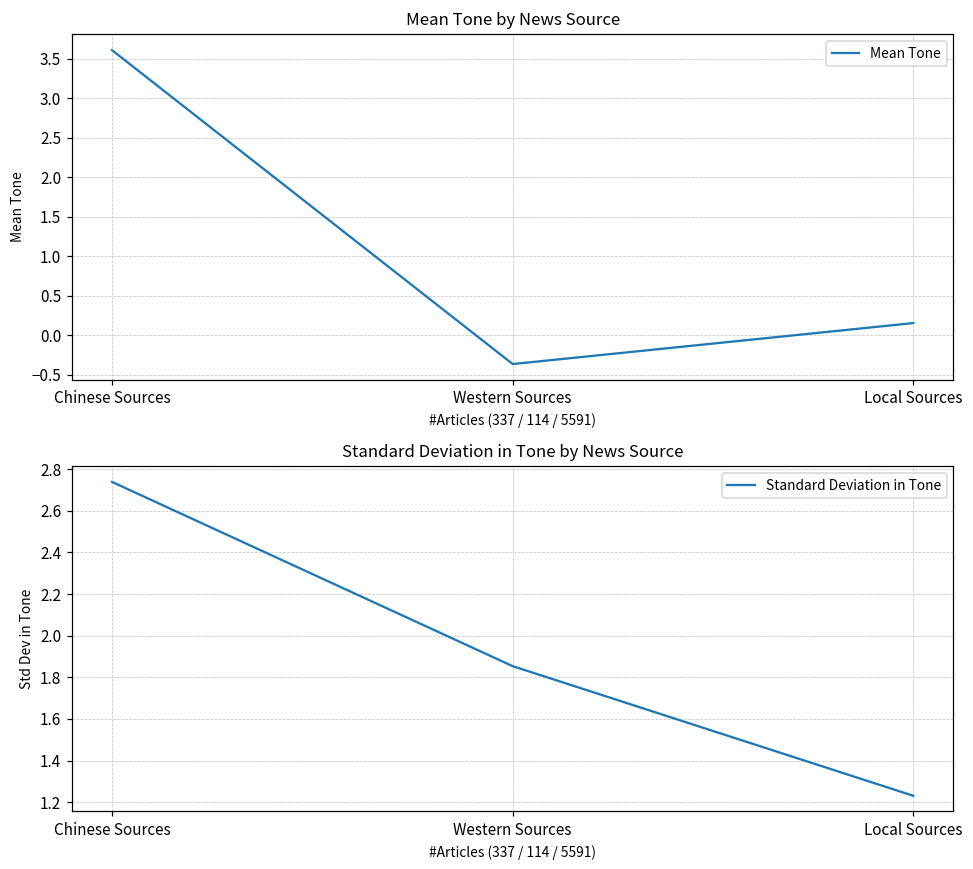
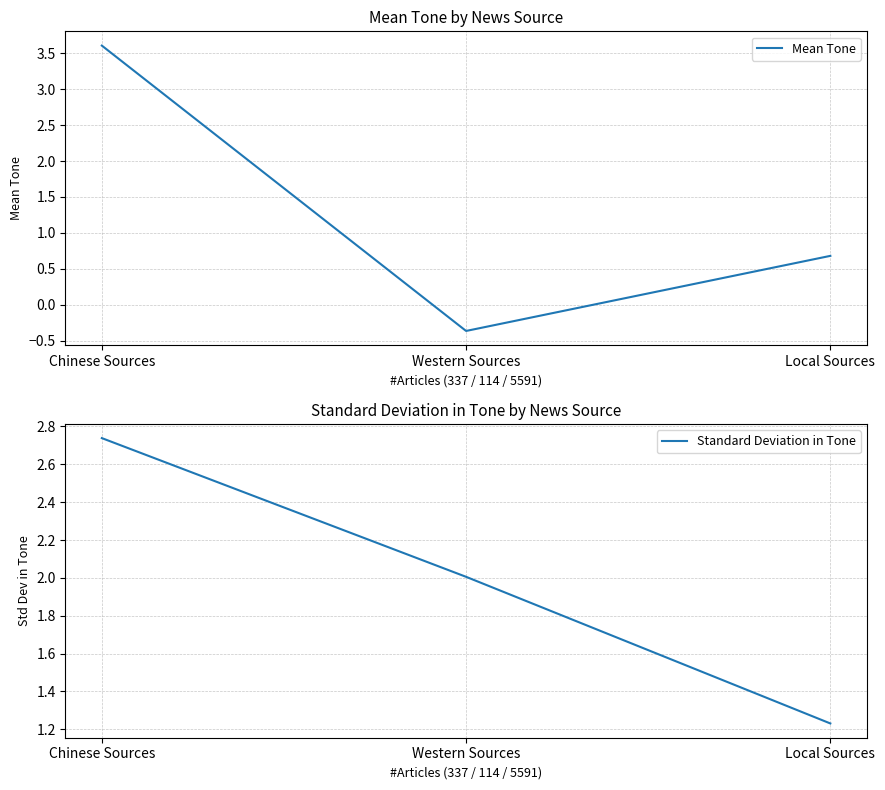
Mean Tone by News Source, Local Sources: 0.2 -> 0.7
Standard Deviation in Tone by News Source, Western Sources: 1.85 -> 2.01
